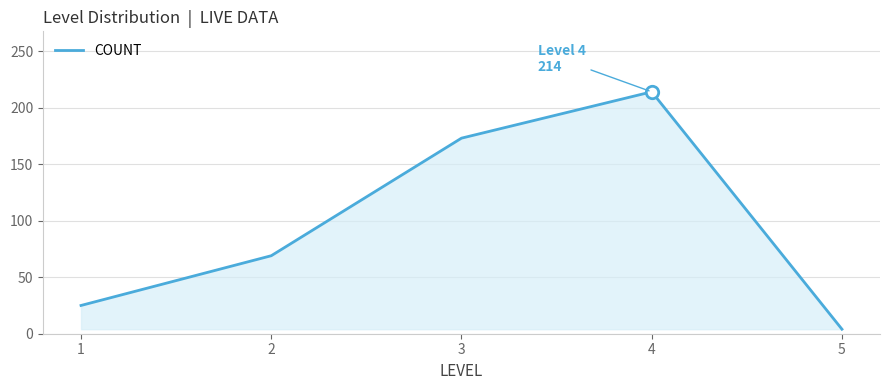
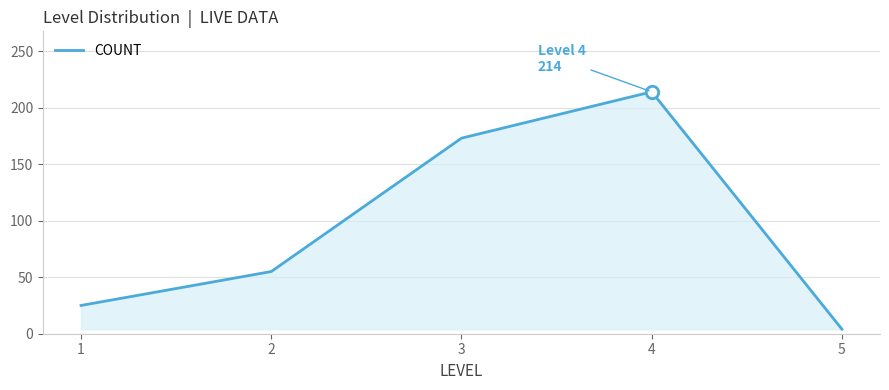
COUNT, 2: 69 -> 55
